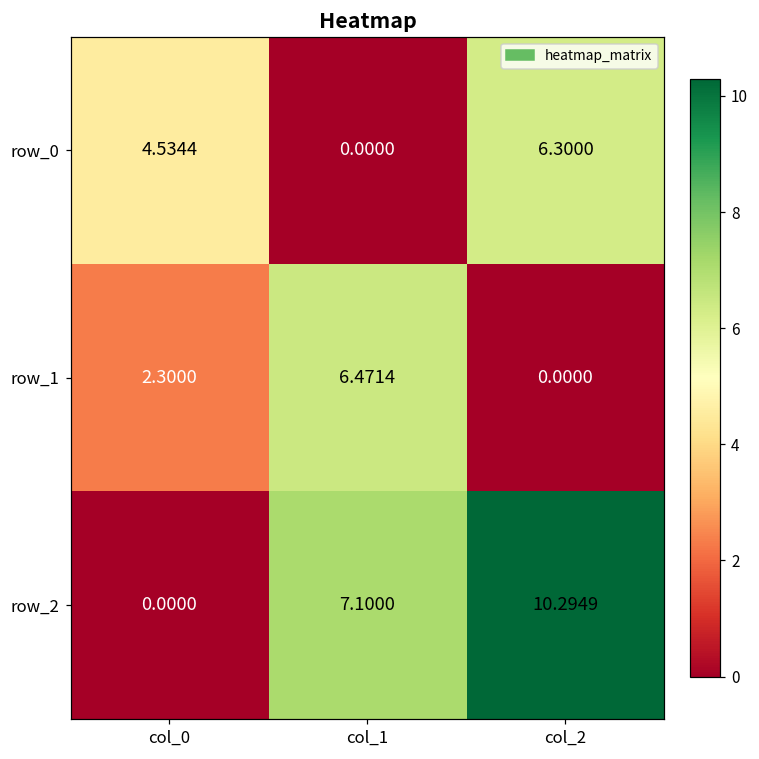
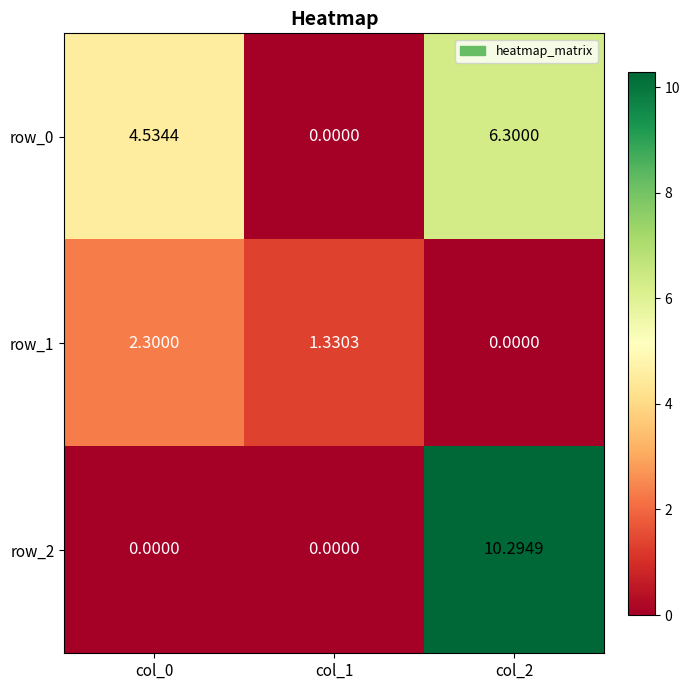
row_1, col_1: 6.4714 -> 1.3303
row_2, col_1: 7.1000 -> 0.0000
